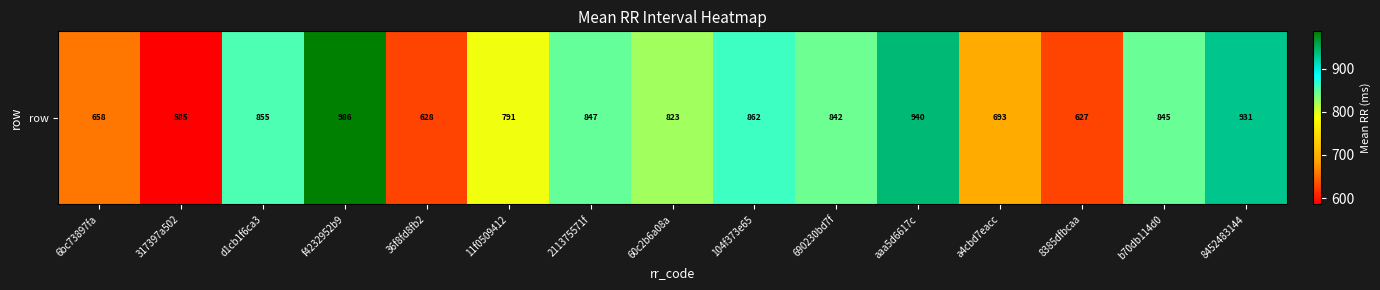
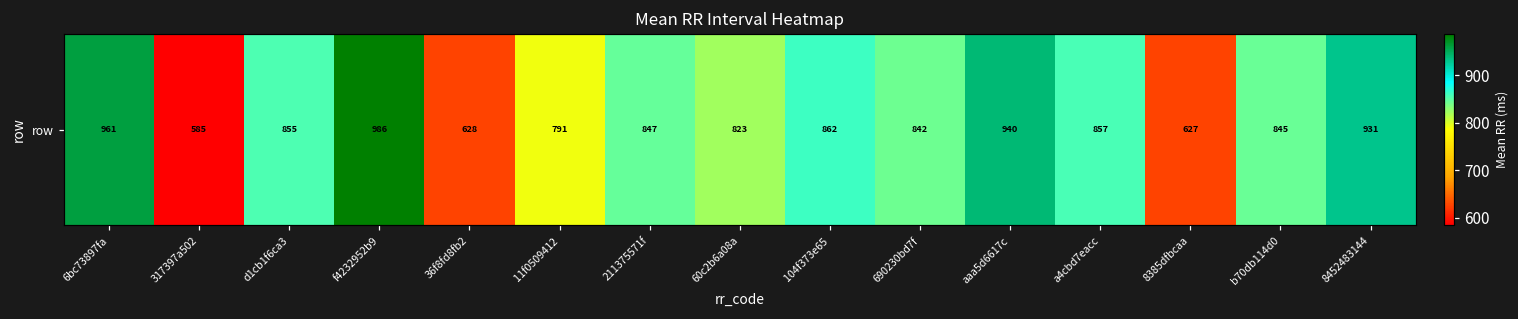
row, 6bc73897fa: 658 -> 961
row, a4cbd7eacc: 693 -> 857
